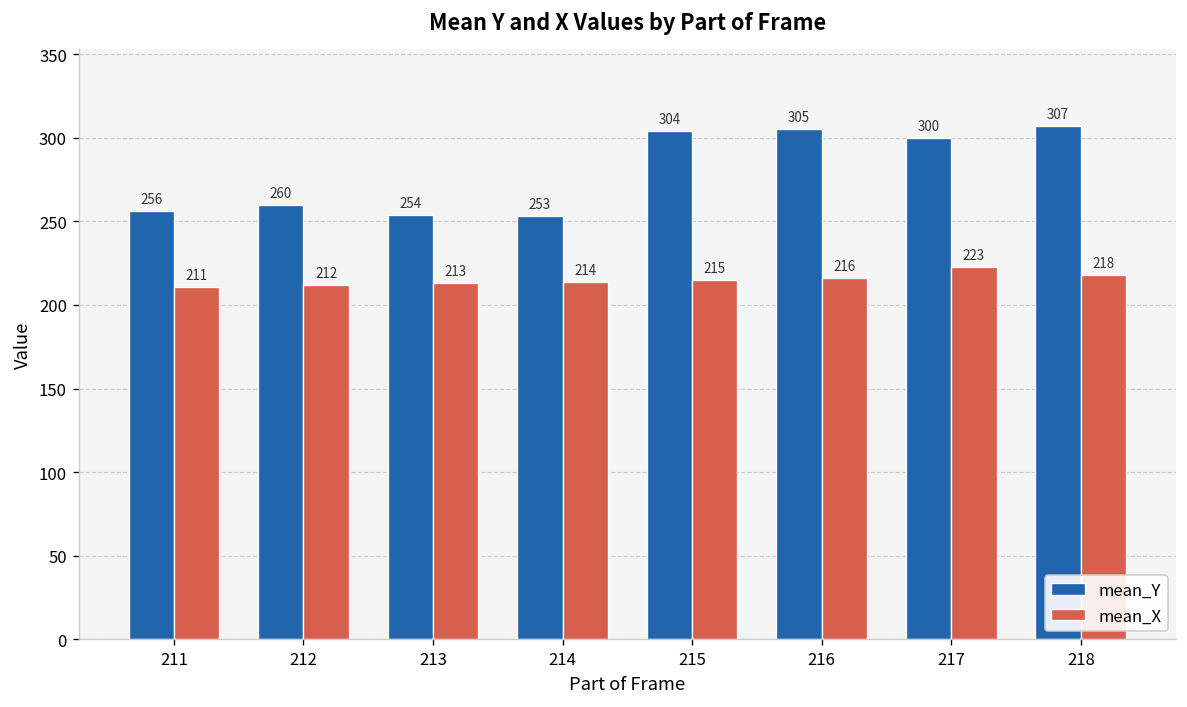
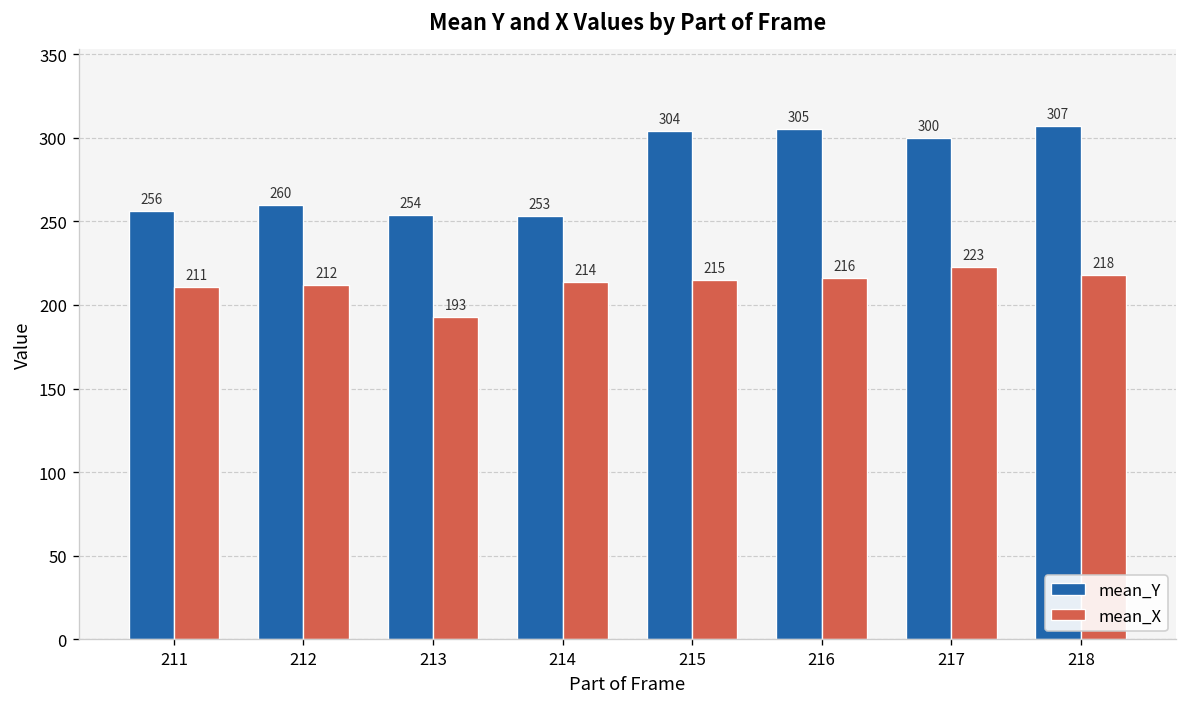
mean_X, 213: 213 -> 193
